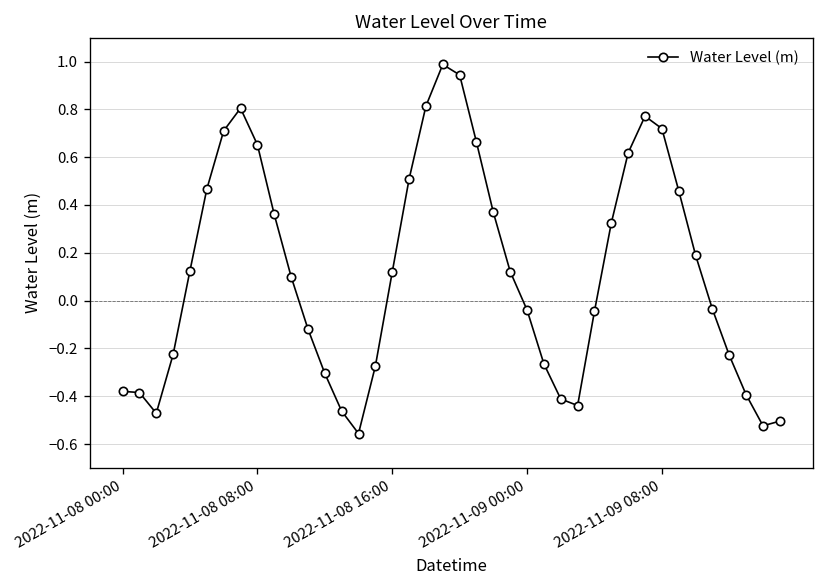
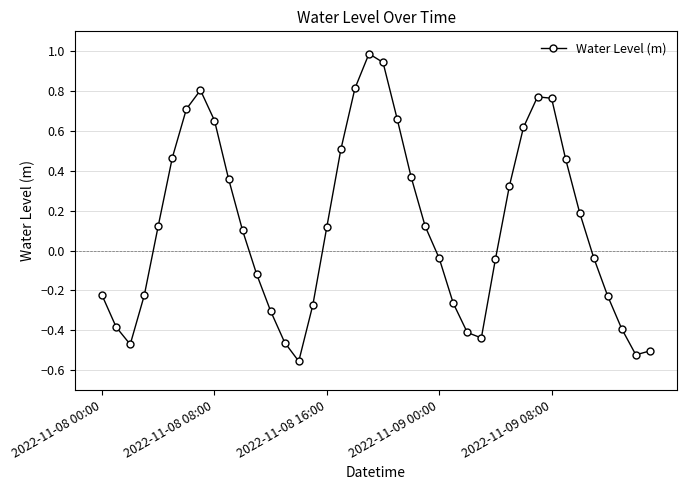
2022-11-08 00:00: -0.38 -> -0.23
2022-11-09 08:00: 0.72 -> 0.76
